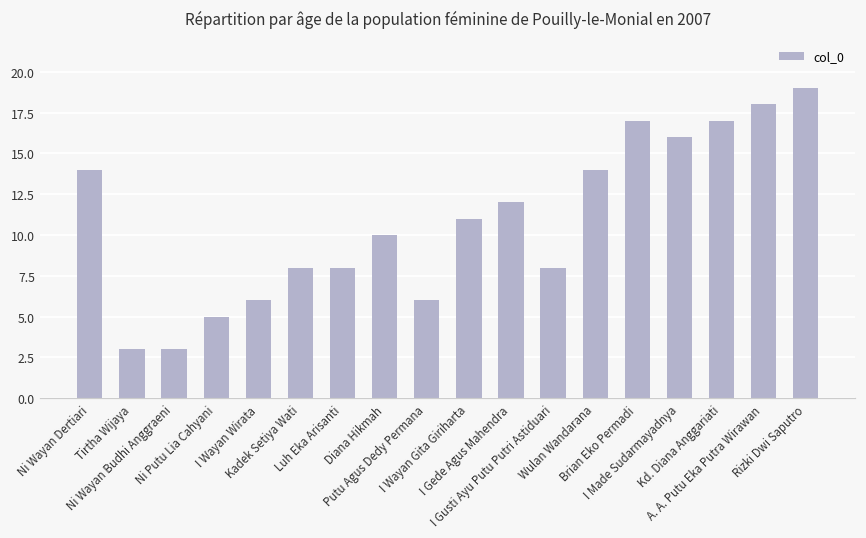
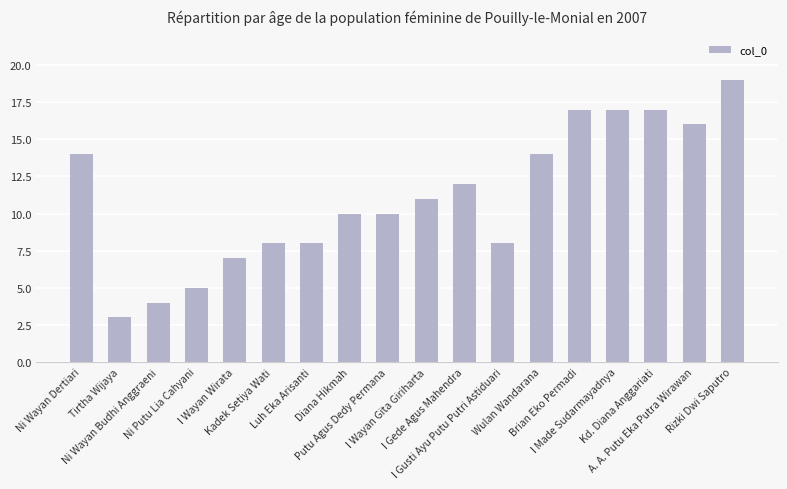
Ni Wayan Budhi Anggraeni: 3 -> 4
I Wayan Wirata: 6 -> 7
Putu Agus Dedy Permana: 6 -> 10
I Made Sudarmayadnya: 16 -> 17
A. A. Putu Eka Putra Wirawan: 18 -> 16
